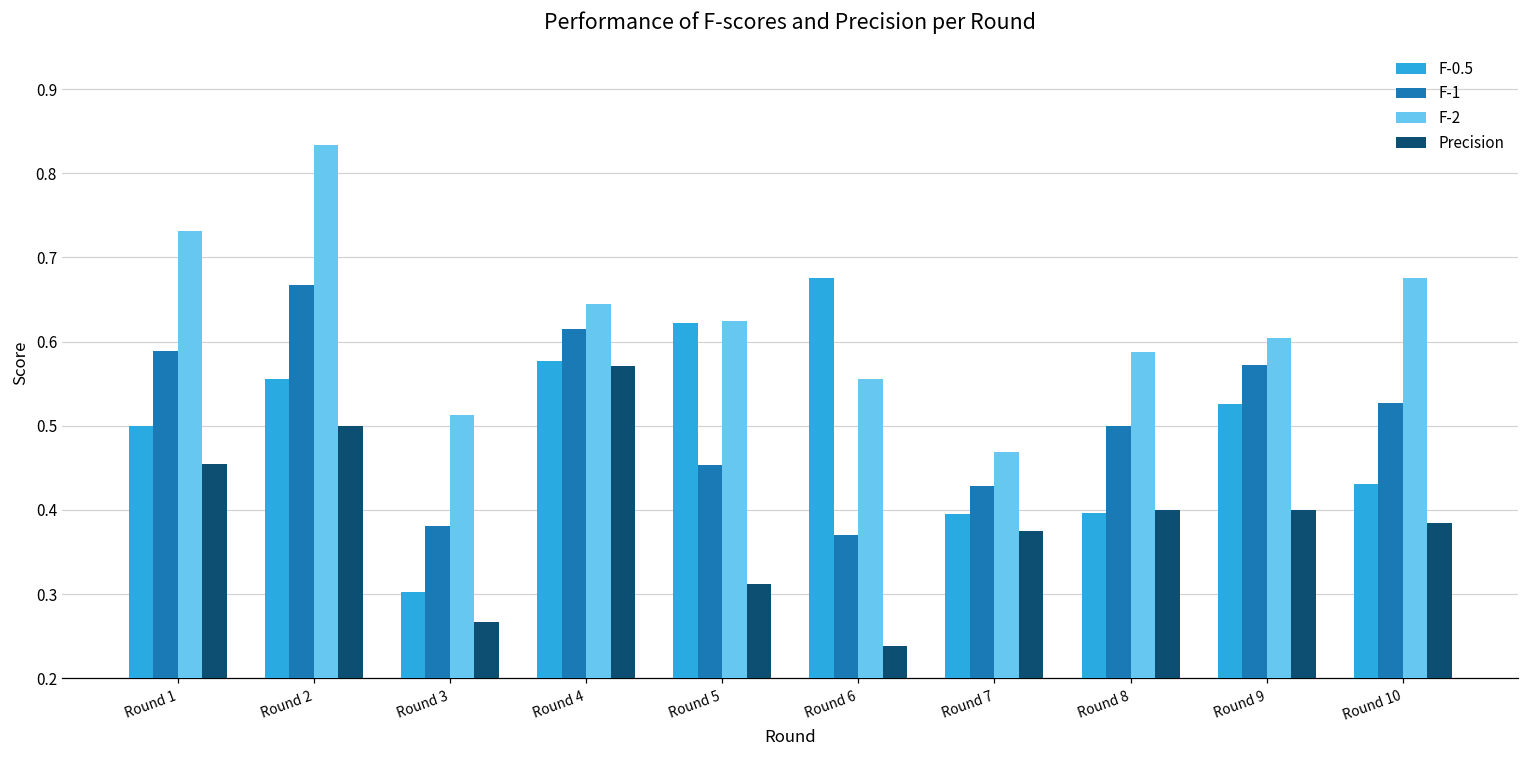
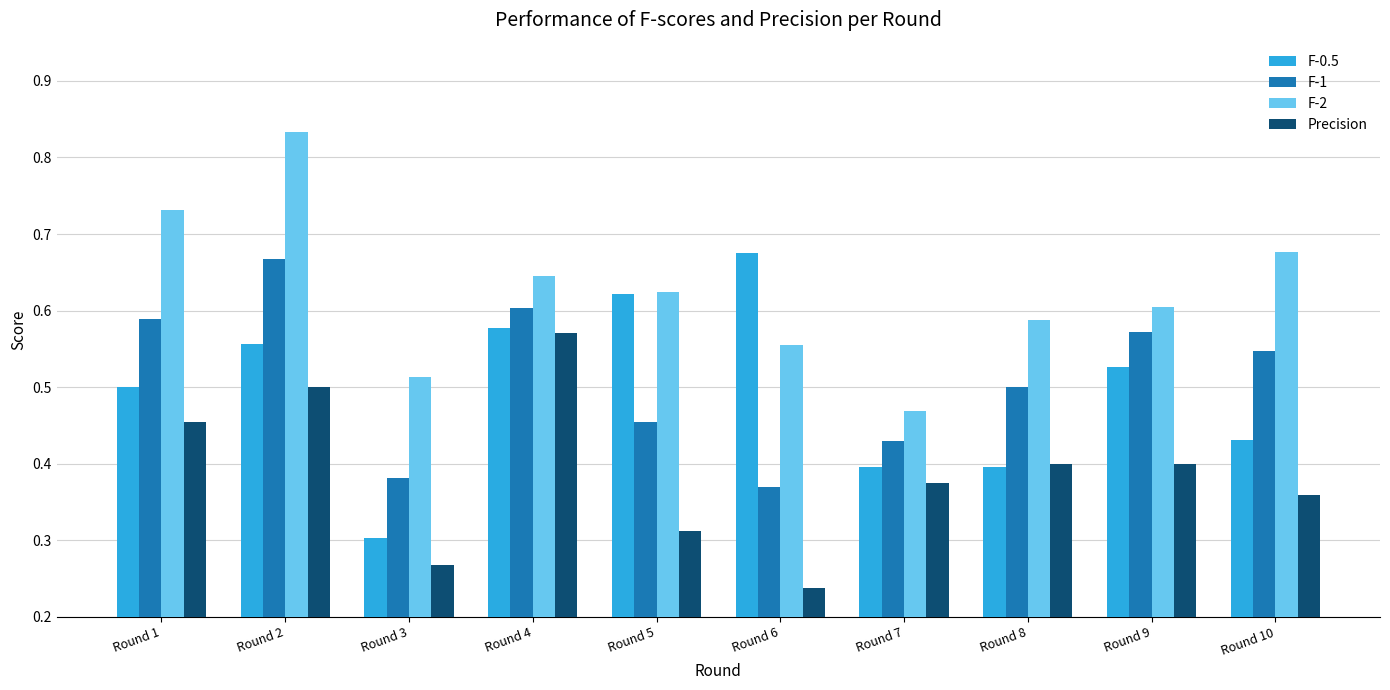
F-1, Round 4: 0.62 -> 0.60
F-1, Round 10: 0.53 -> 0.55
Precision, Round 10: 0.39 -> 0.36
